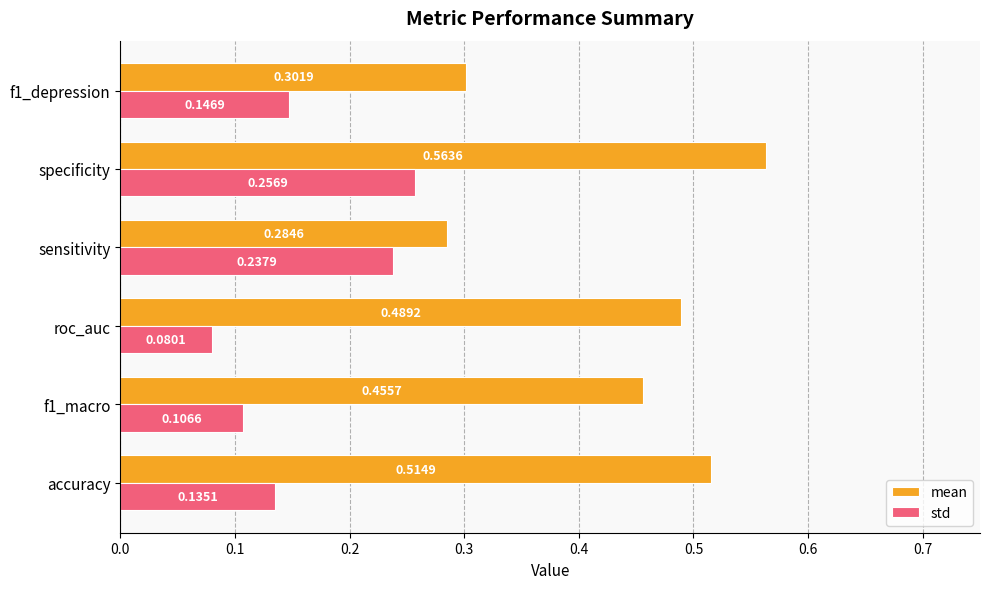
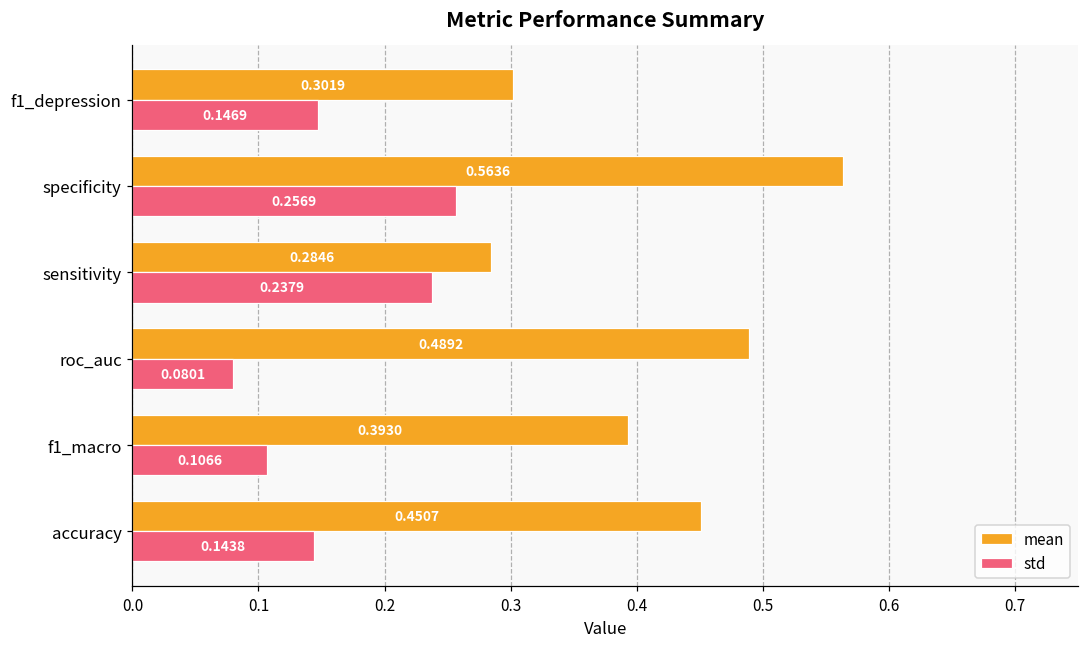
mean, f1_macro: 0.4557 -> 0.3930
mean, accuracy: 0.5149 -> 0.4507
std, accuracy: 0.1351 -> 0.1438
